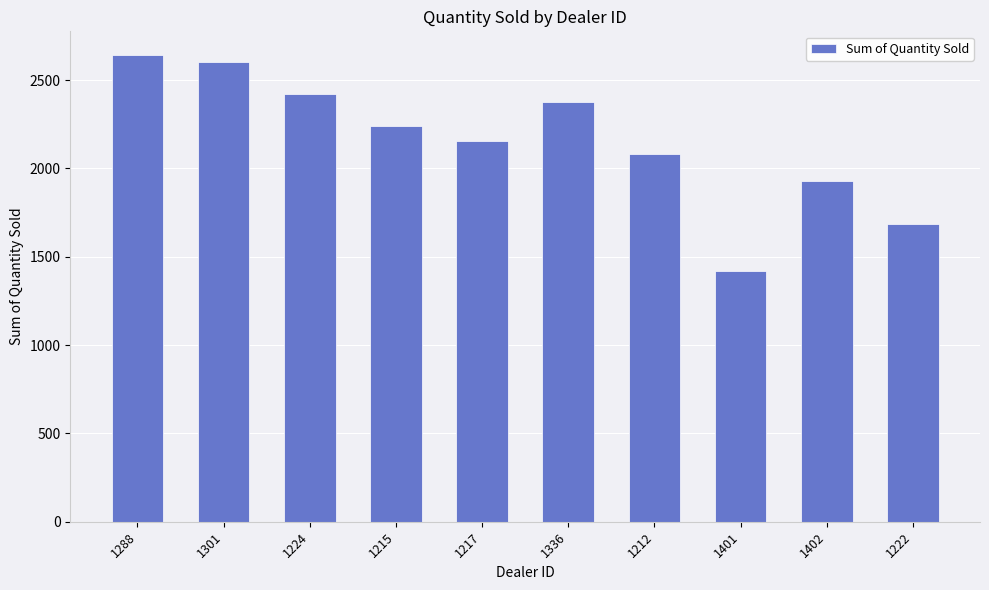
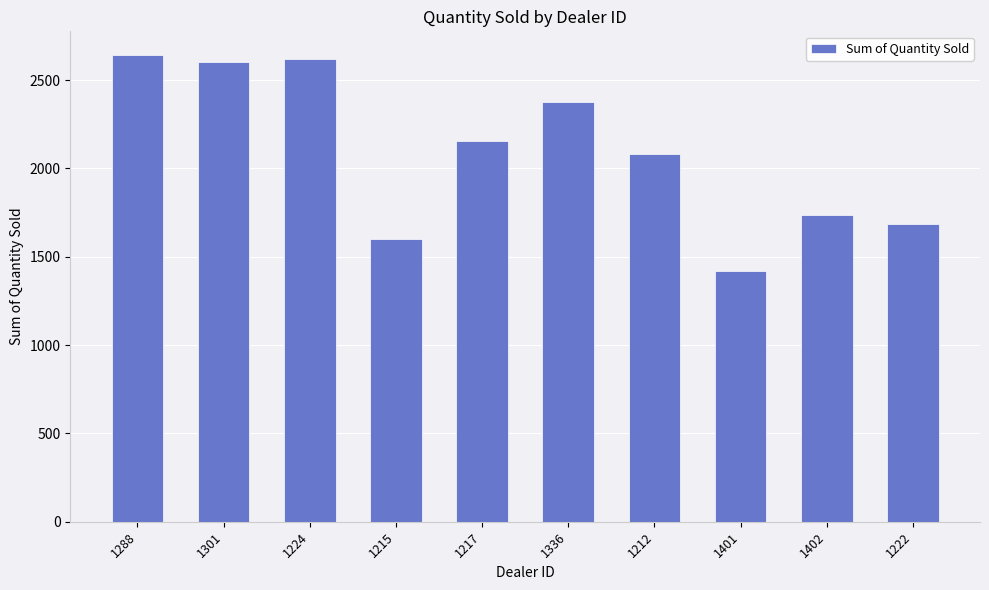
1224: 2420 -> 2620
1215: 2240 -> 1600
1402: 1930 -> 1740
